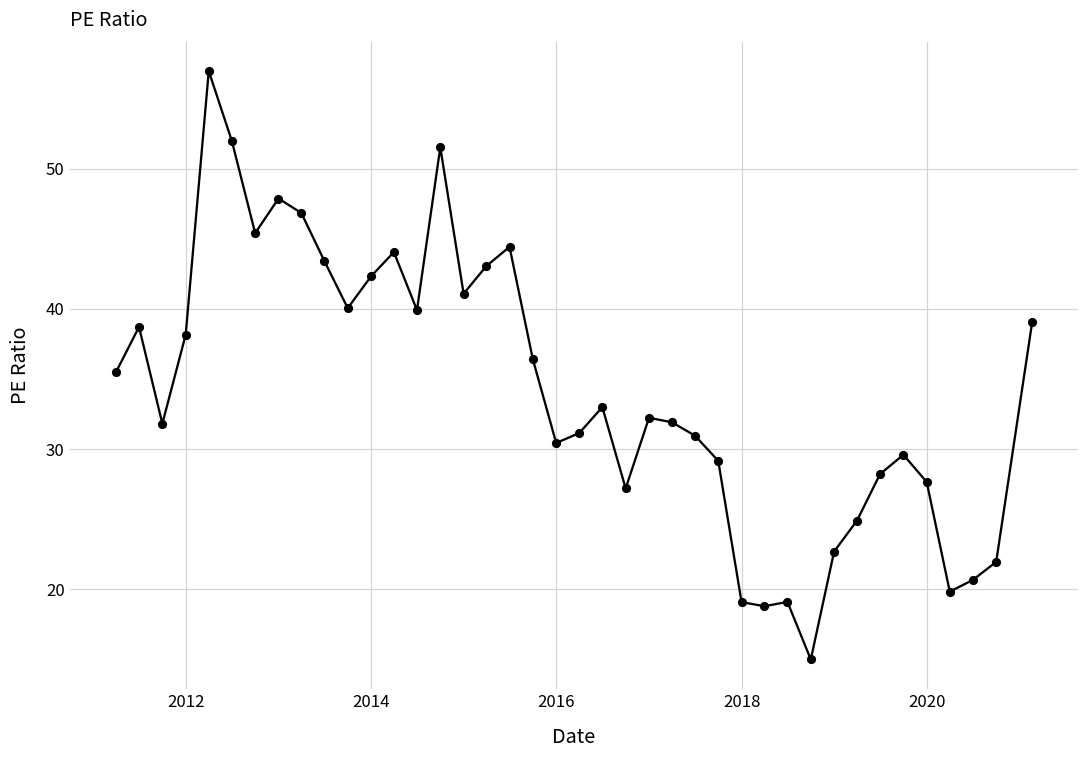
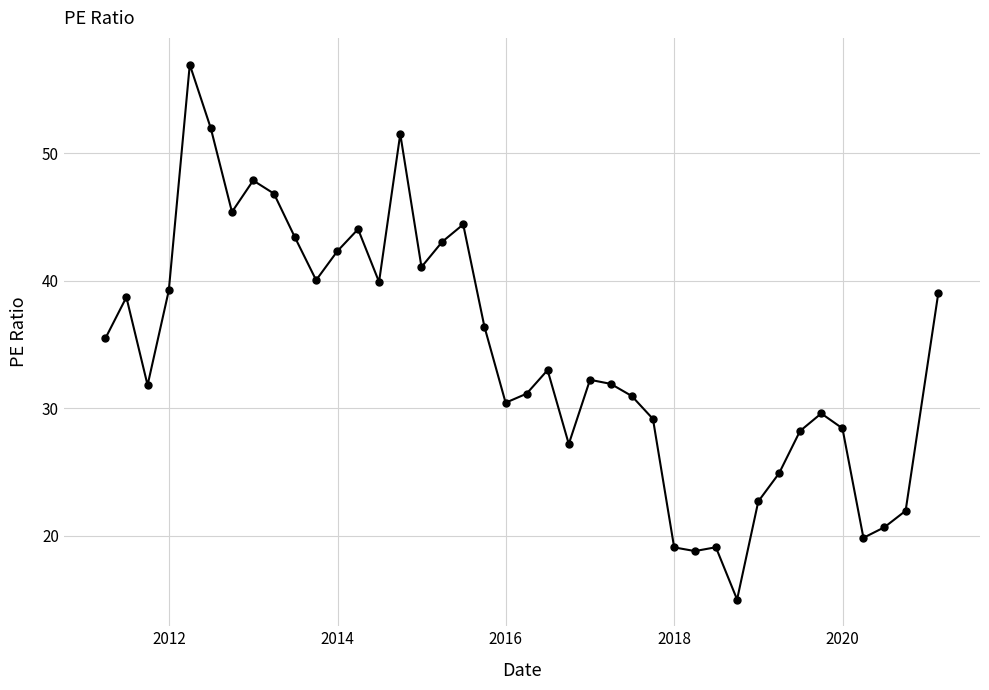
2012: 38.2 -> 39.2
2020: 27.7 -> 28.4
